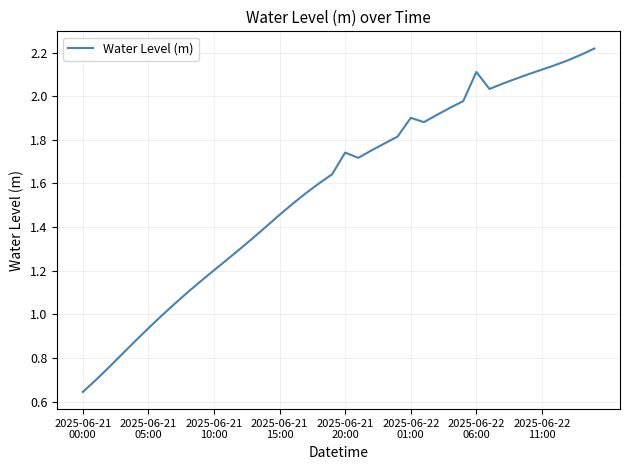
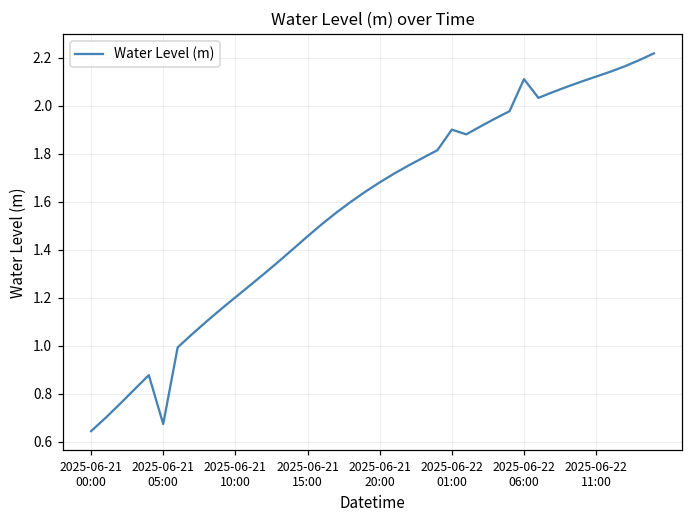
2025-06-21 05:00: 0.94 -> 0.67
2025-06-21 20:00: 1.74 -> 1.68
